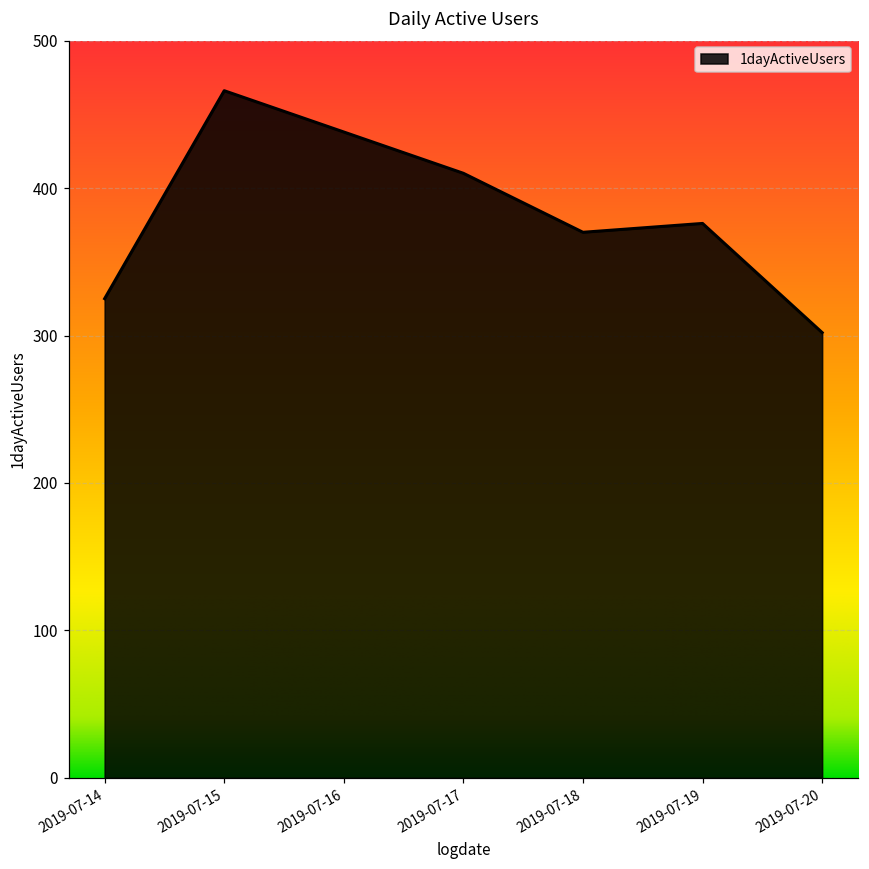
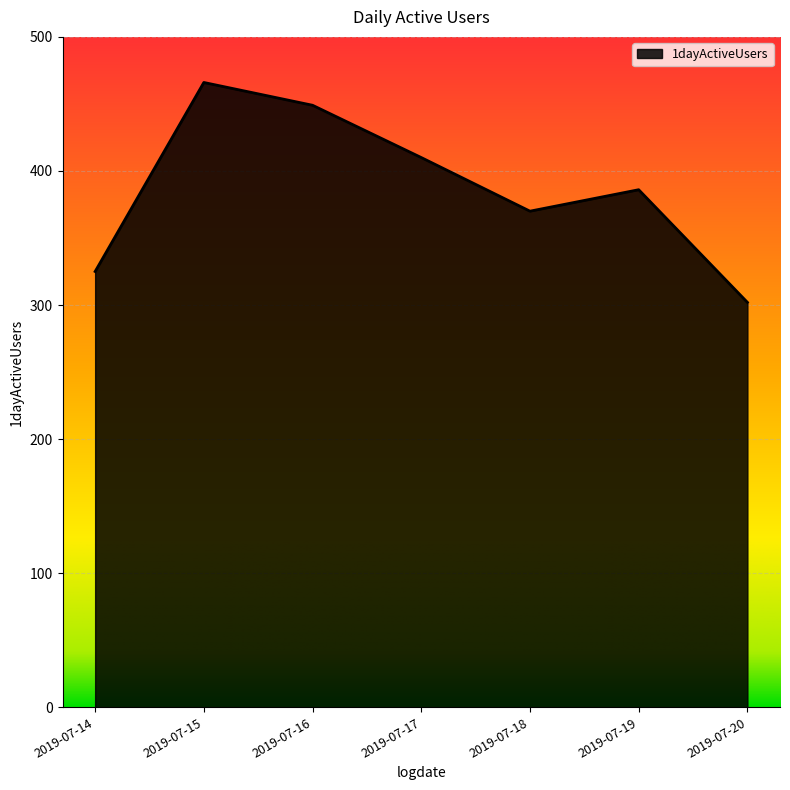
2019-07-16: 438 -> 449
2019-07-19: 376 -> 386
